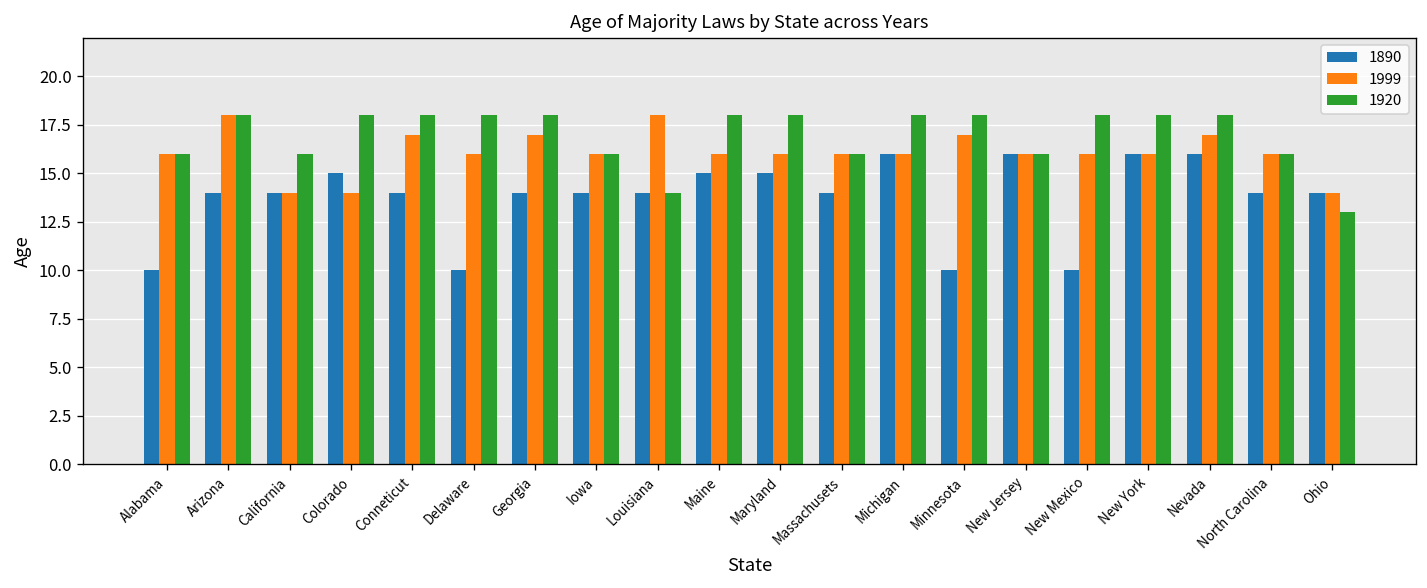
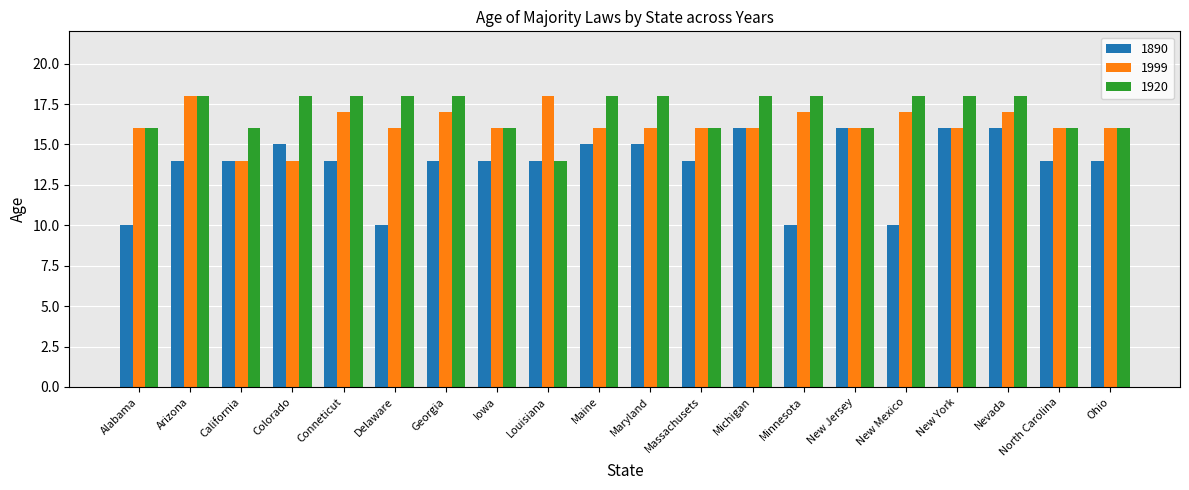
1999, New Mexico: 16 -> 17
1999, Ohio: 14 -> 16
1920, Ohio: 13 -> 16
